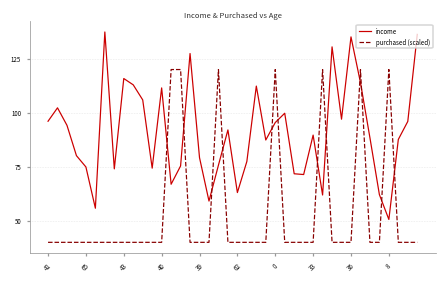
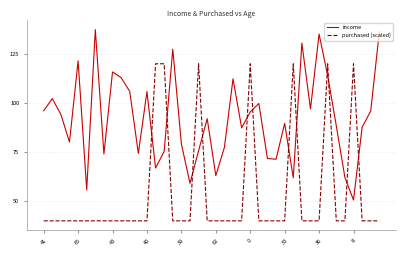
income, 65: 75 -> 122
income, 40: 111 -> 106
